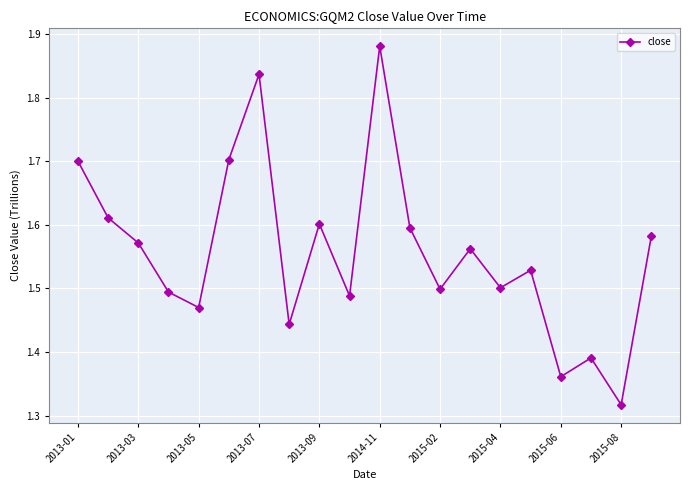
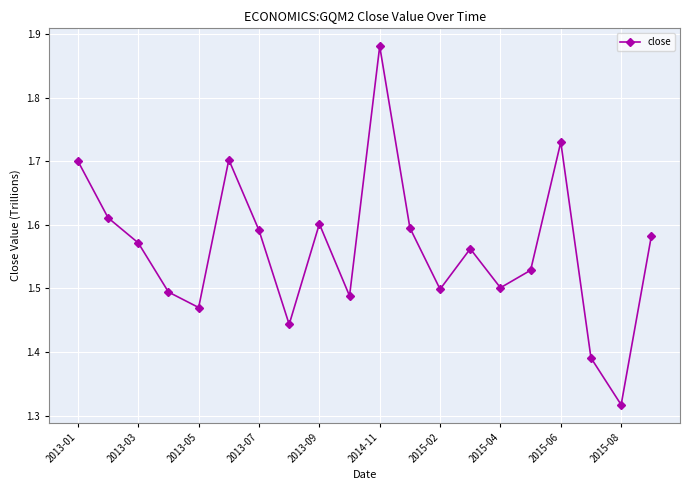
2013-07: 1.84 -> 1.59
2015-06: 1.36 -> 1.73
